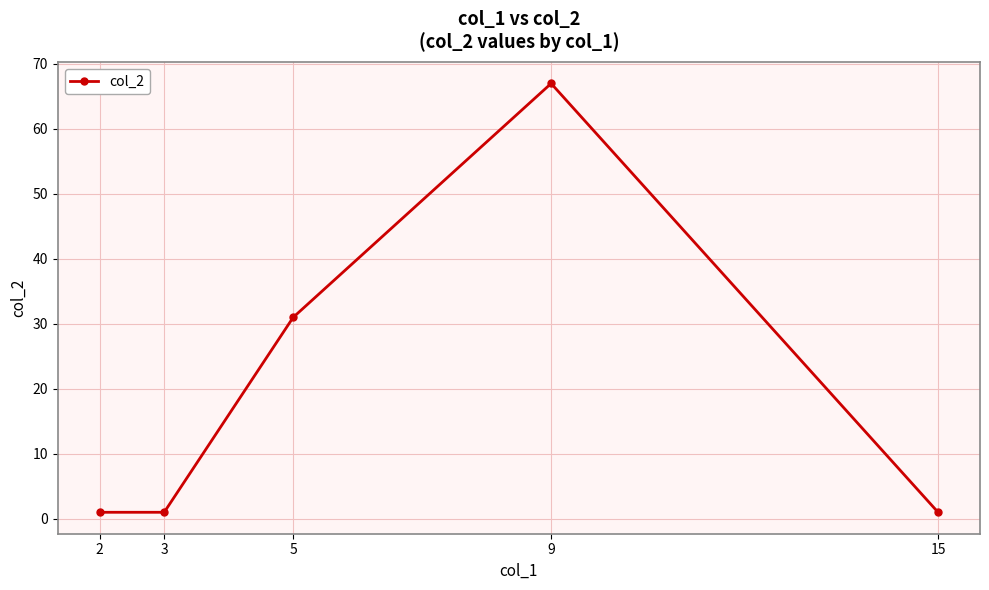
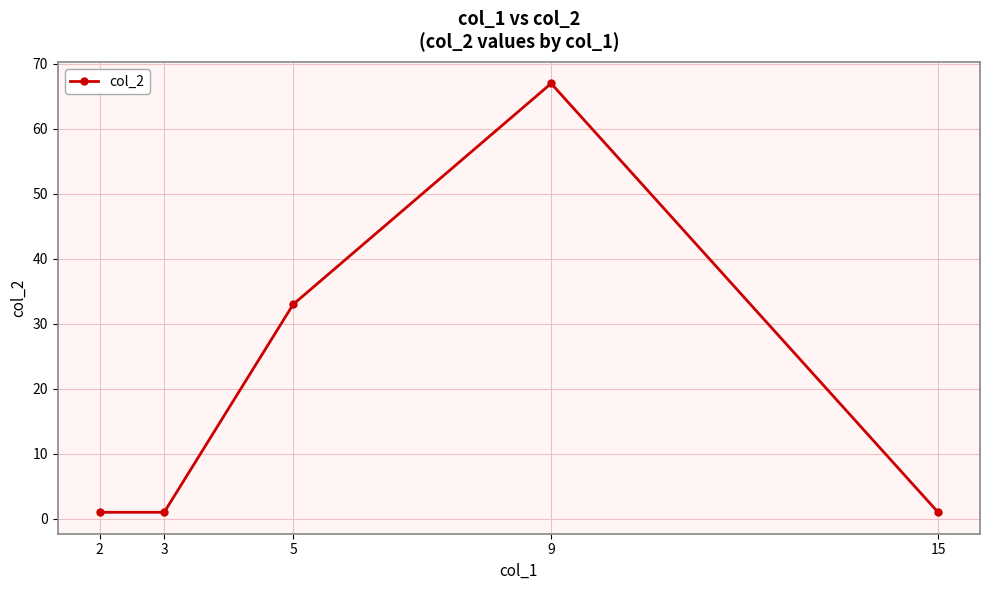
5: 31 -> 33
